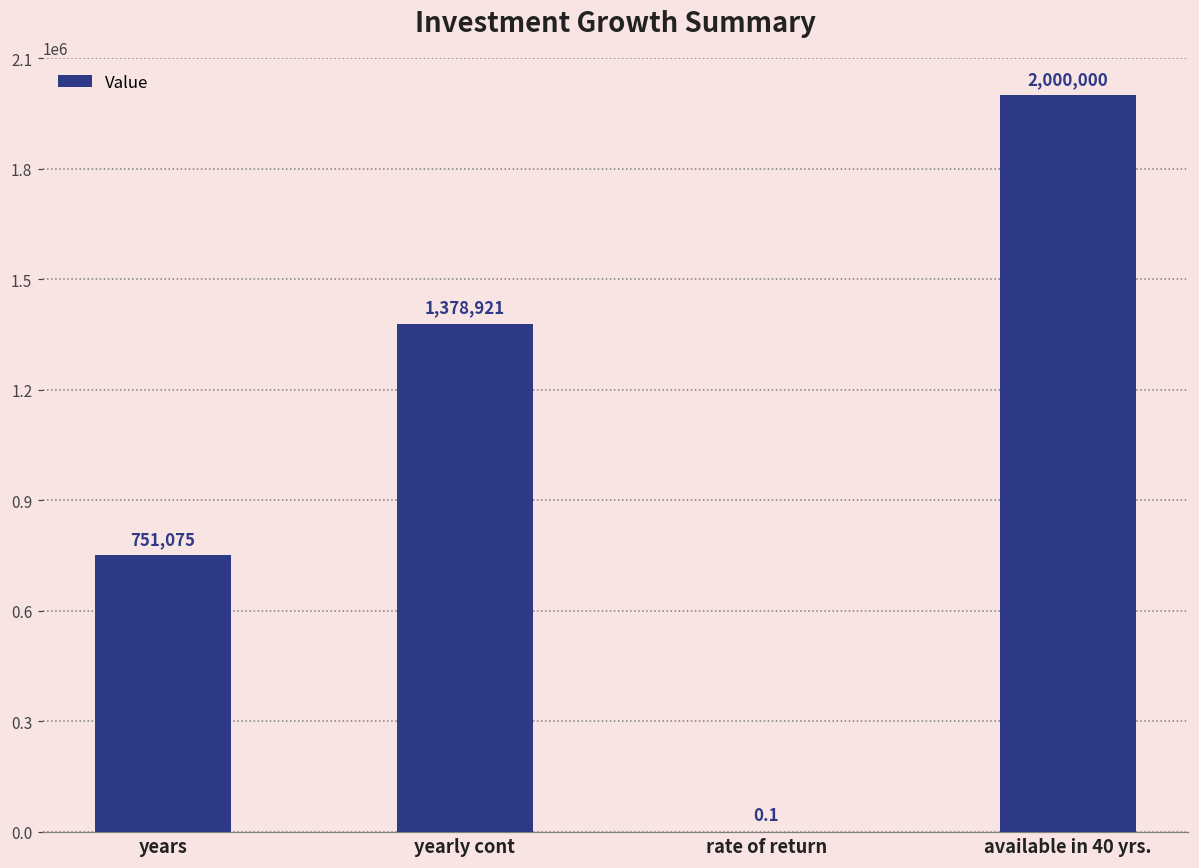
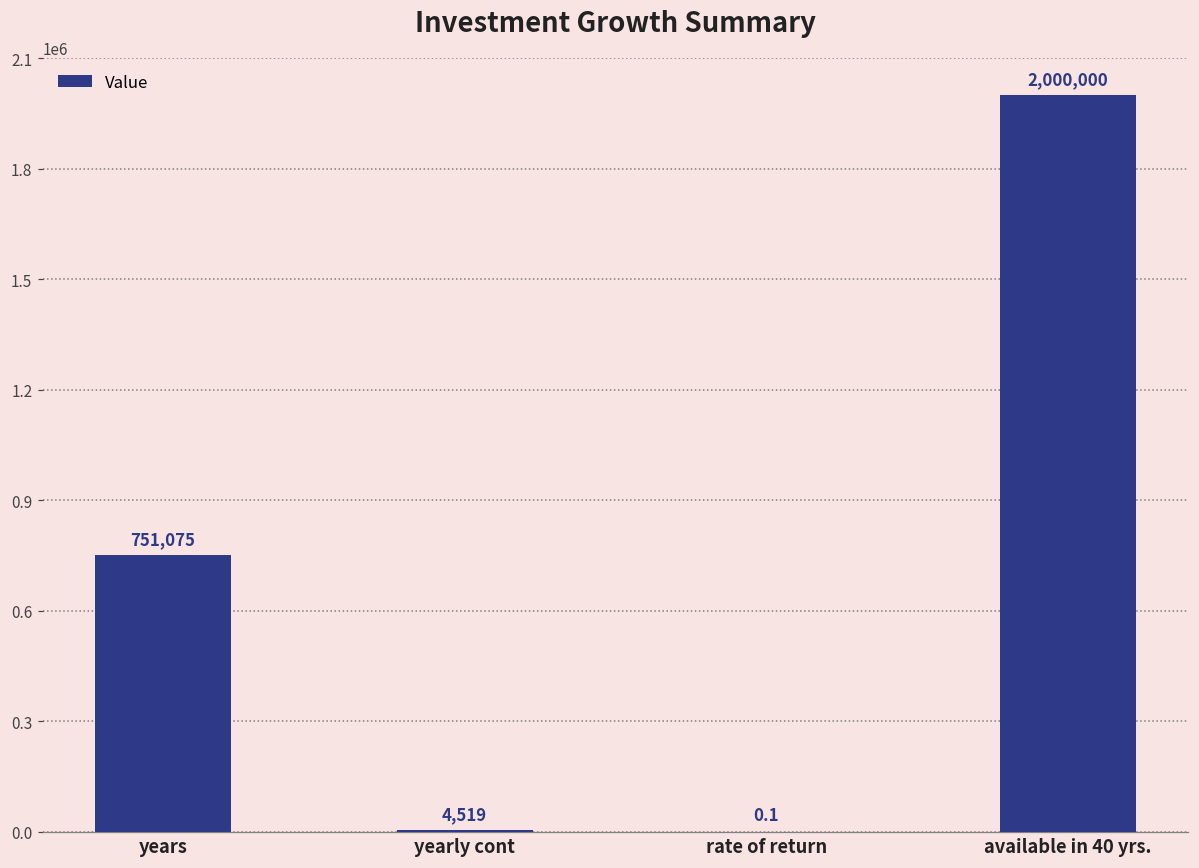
yearly cont: 1,378,921 -> 4,519
